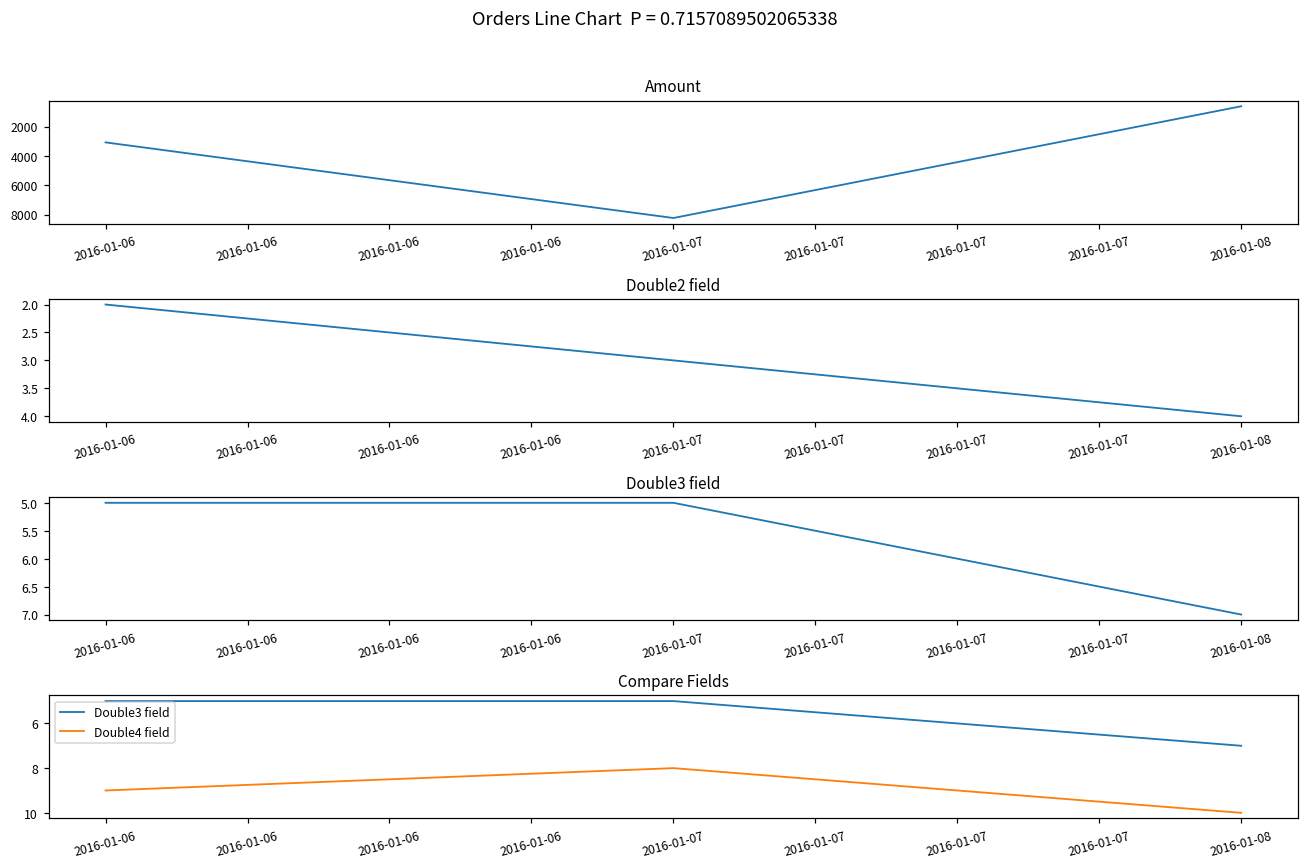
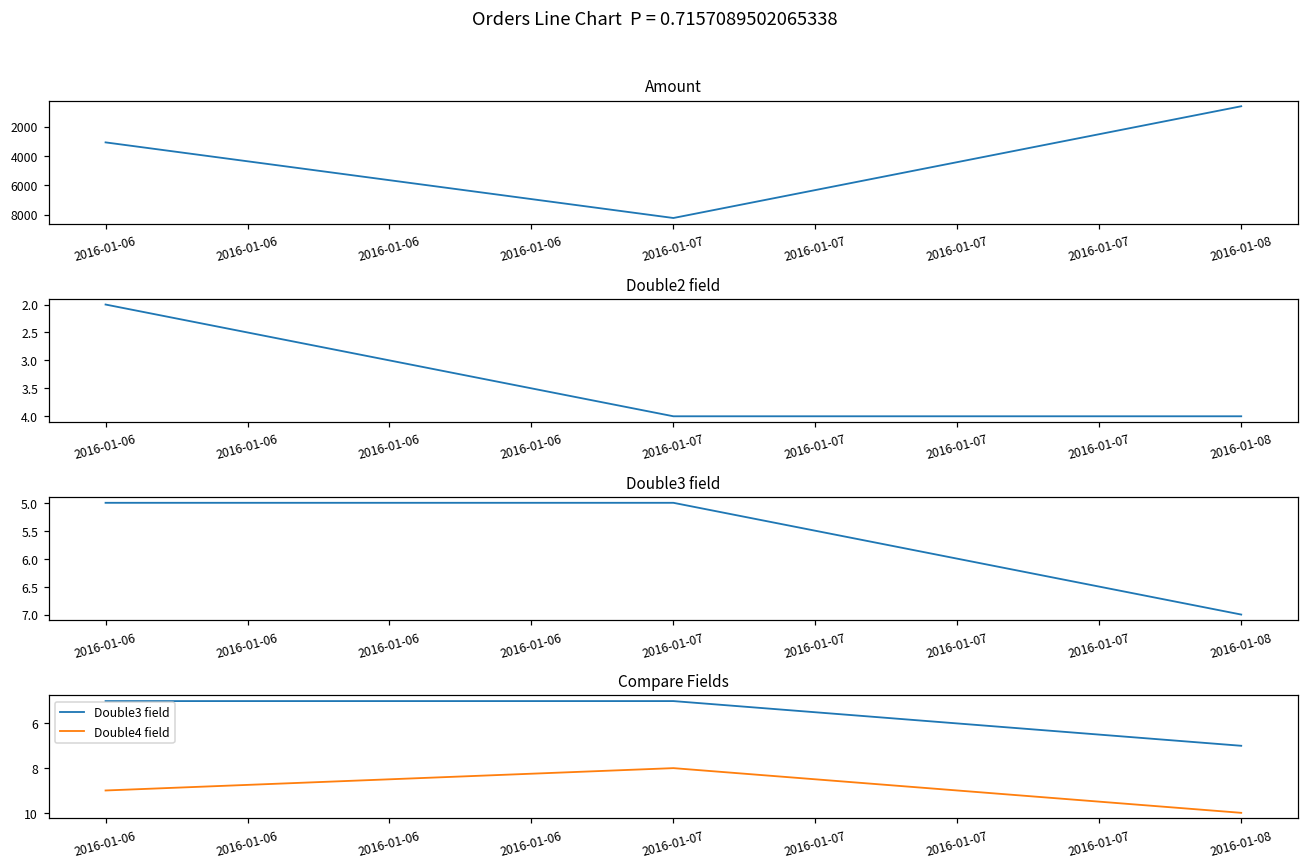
Double2 field, 2016-01-07: 3 -> 4
